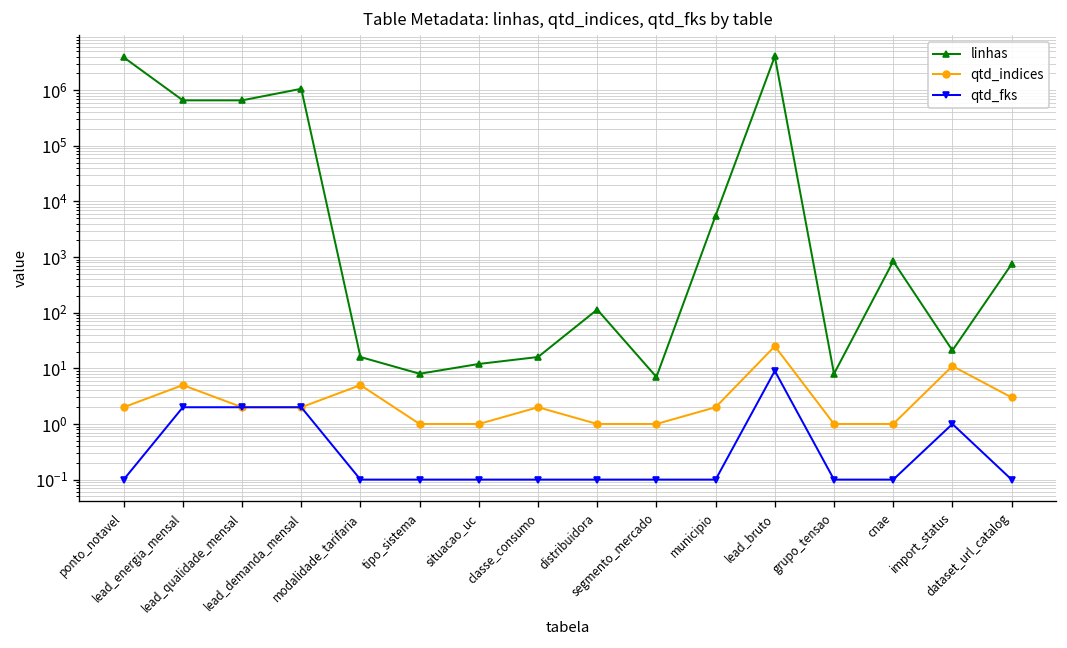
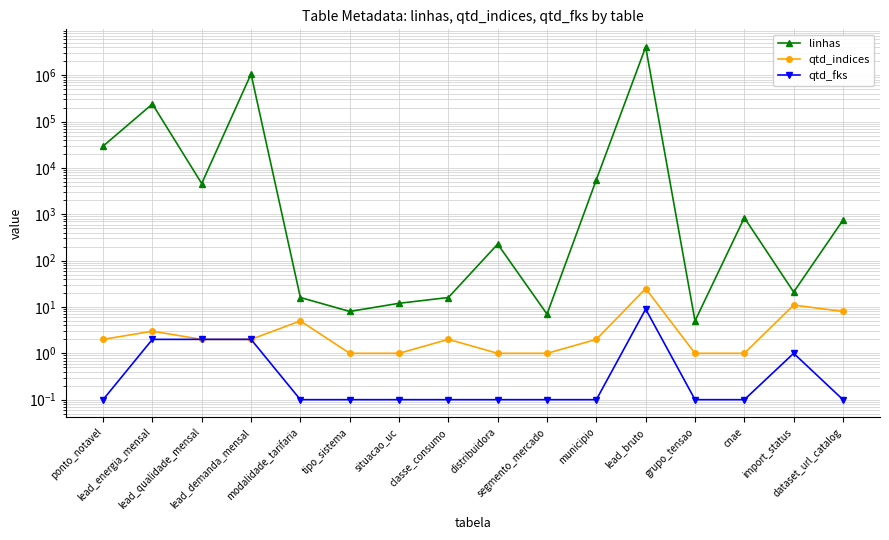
linhas, ponto_notavel: 4000000 -> 30000
linhas, lead_energia_mensal: 700000 -> 200000
qtd_indices, lead_energia_mensal: 5 -> 3
linhas, lead_qualidade_mensal: 700000 -> 5000
linhas, distribuidora: 110 -> 200
linhas, grupo_tensao: 8 -> 5
qtd_indices, dataset_url_catalog: 3 -> 8
